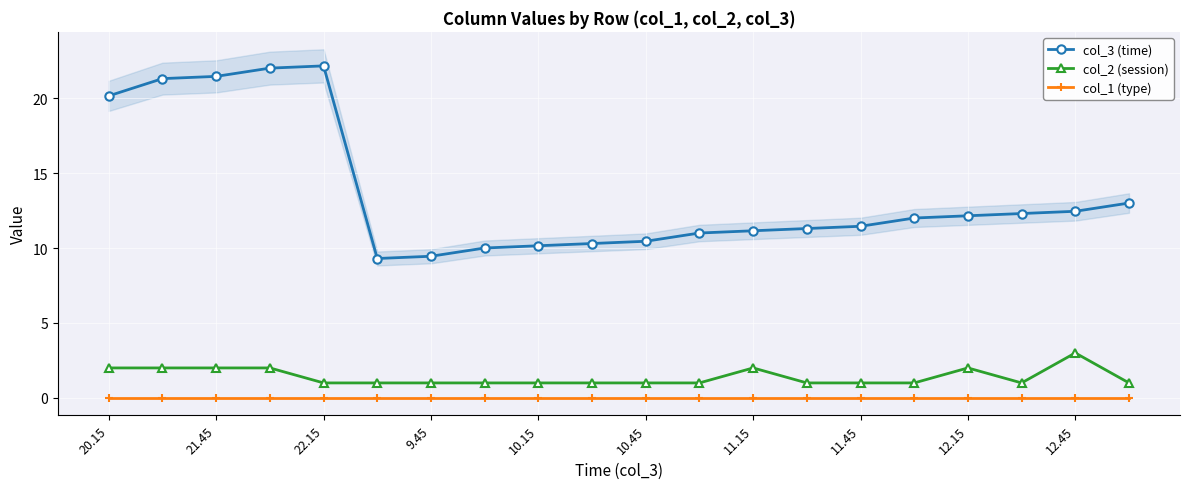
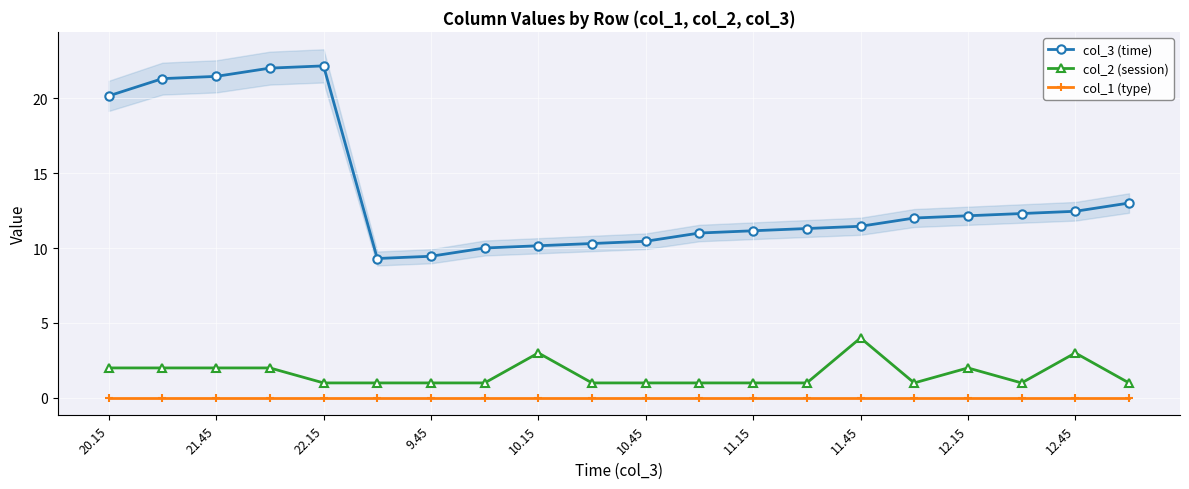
col_2 (session), 10.15: 1 -> 3
col_2 (session), 11.15: 2 -> 1
col_2 (session), 11.45: 1 -> 4
